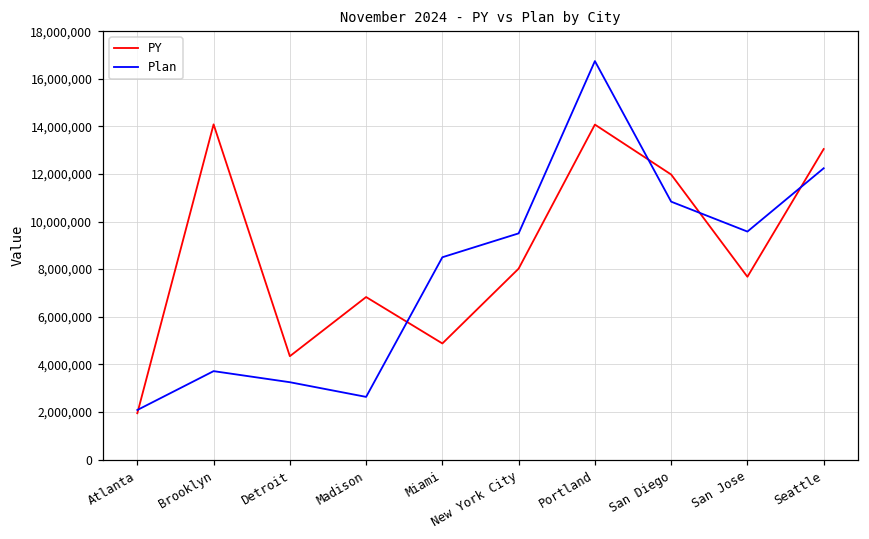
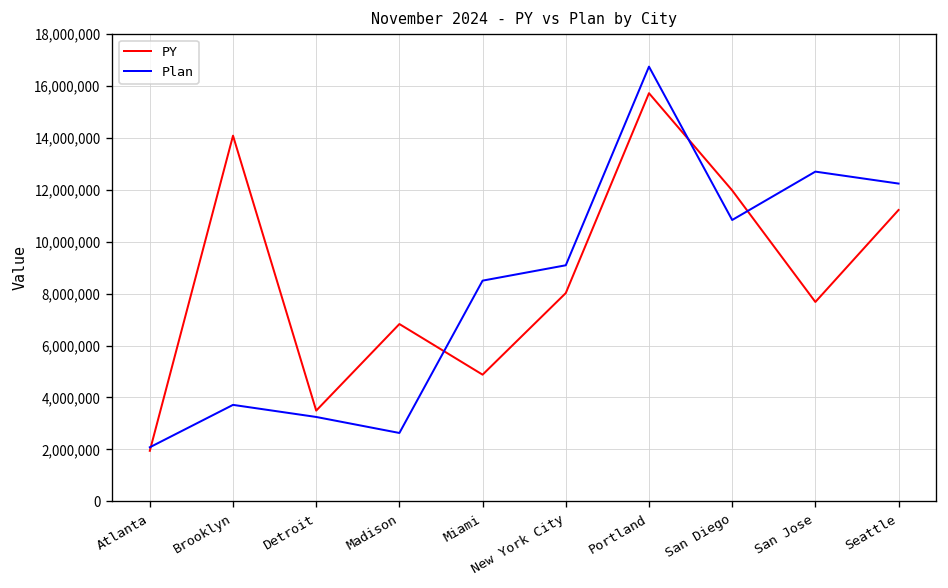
PY, Detroit: 4,300,000 -> 3,500,000
Plan, New York City: 9,500,000 -> 9,100,000
PY, Portland: 14,100,000 -> 15,700,000
Plan, San Jose: 9,600,000 -> 12,700,000
PY, Seattle: 13,000,000 -> 11,200,000
